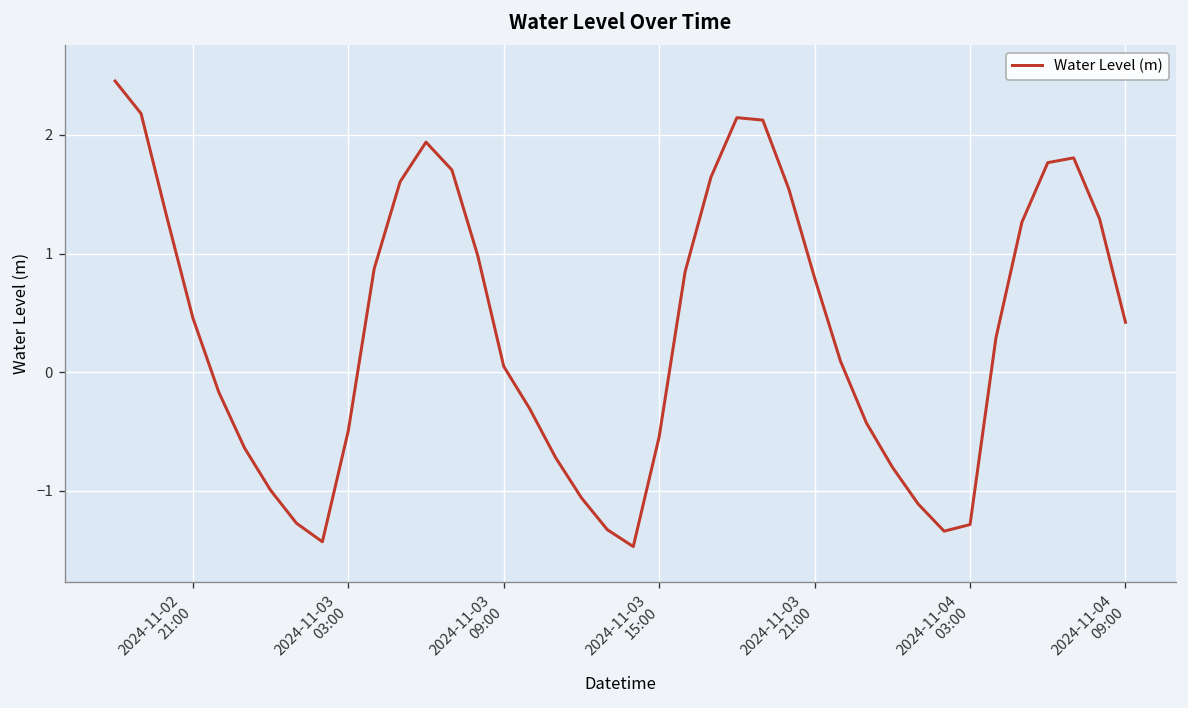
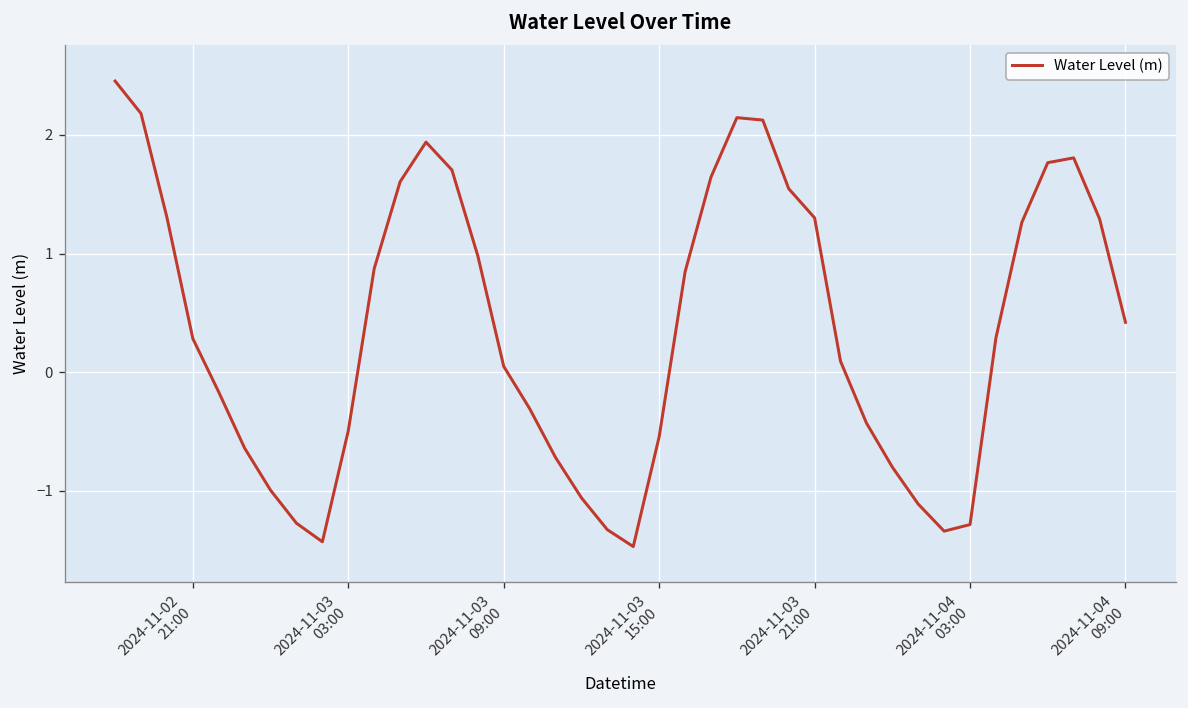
2024-11-02 21:00: 0.5 -> 0.3
2024-11-03 21:00: 0.8 -> 1.3
